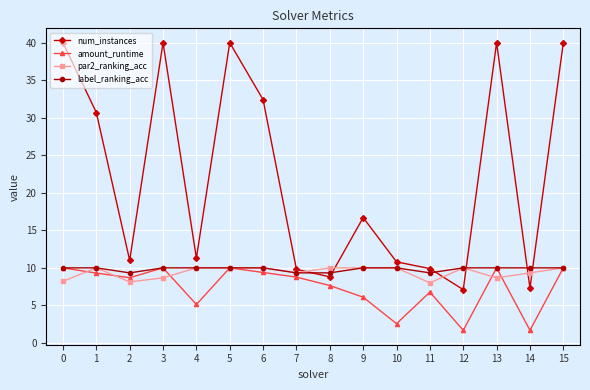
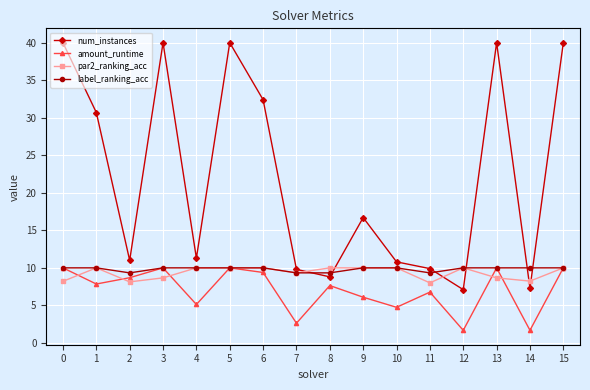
amount_runtime, 1: 9 -> 8
amount_runtime, 7: 9 -> 3
amount_runtime, 10: 3 -> 5
par2_ranking_acc, 14: 9 -> 8
